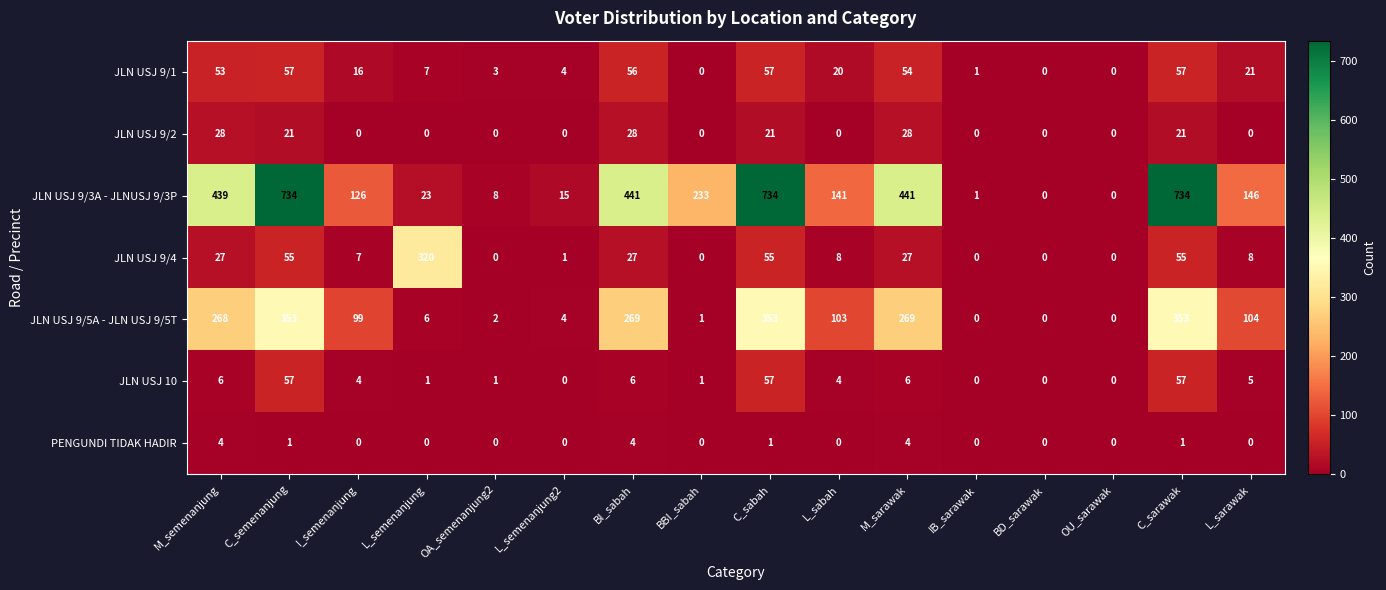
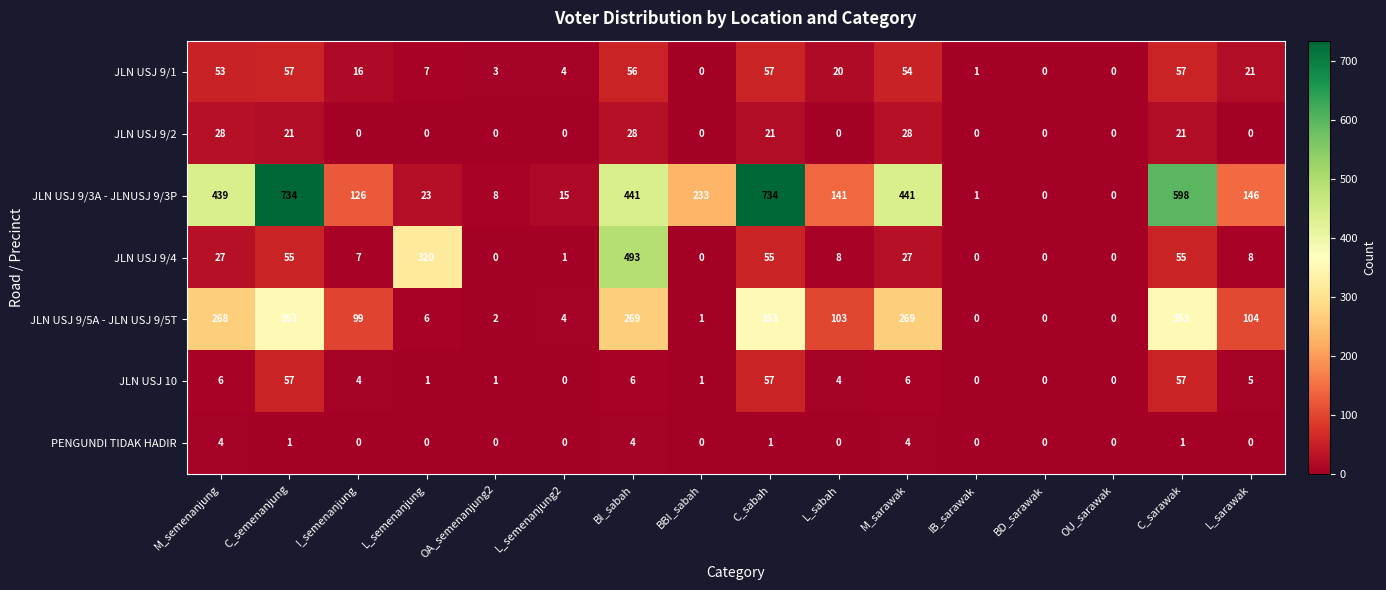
JLN USJ 9/3A - JLNUSJ 9/3P, C_sarawak: 734 -> 598
JLN USJ 9/4, BI_sabah: 27 -> 493
